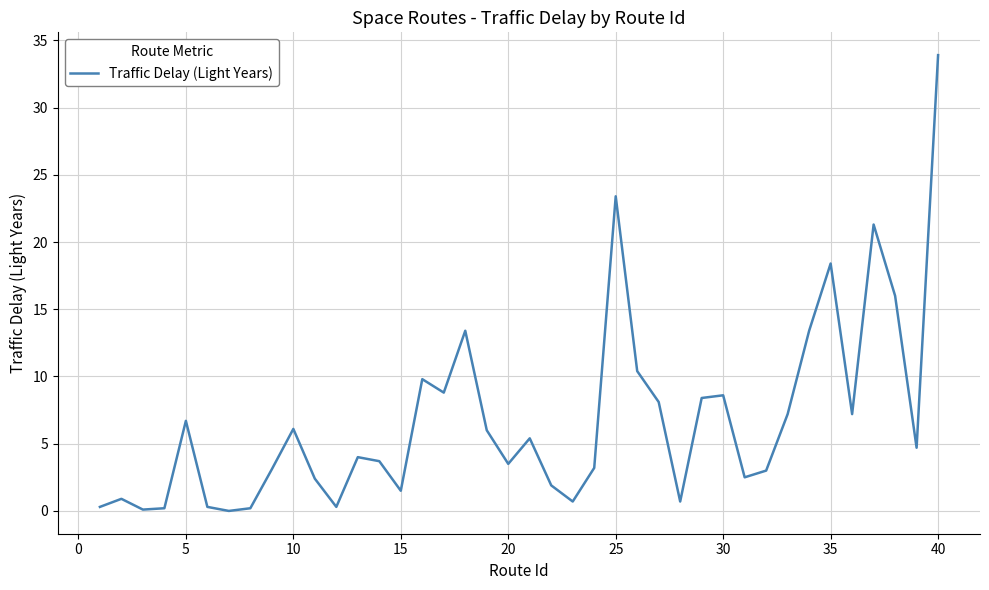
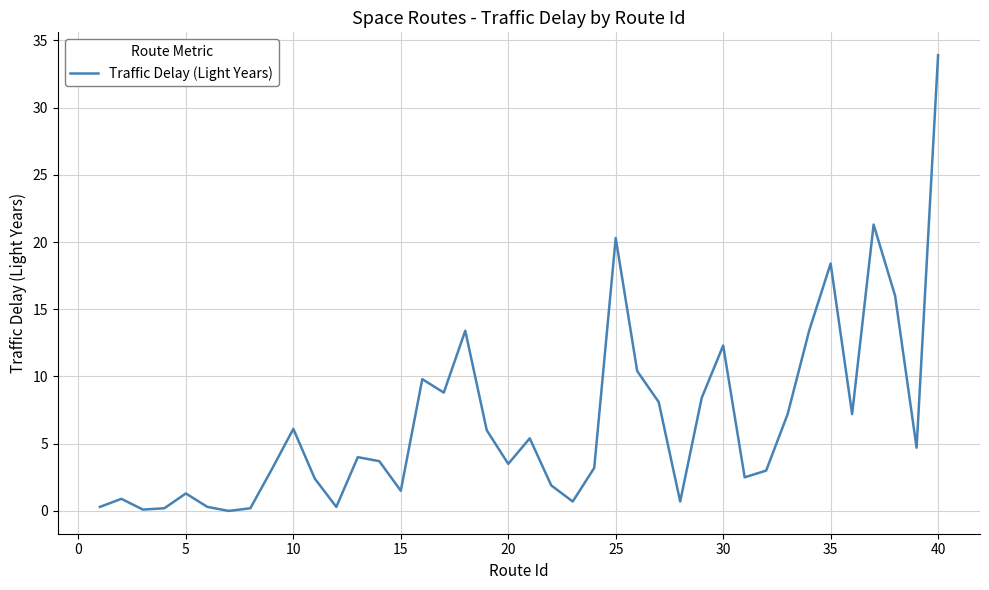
5: 6.7 -> 1.3
25: 23.4 -> 20.3
30: 8.6 -> 12.3
